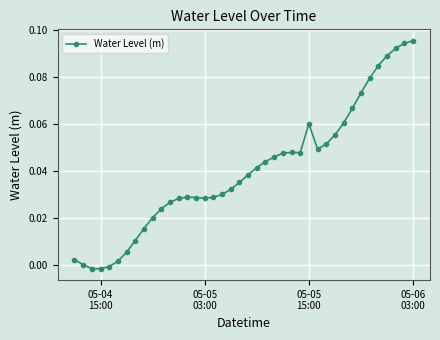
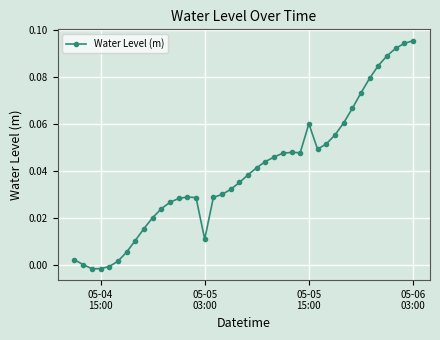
05-05 03:00: 0.028 -> 0.011
